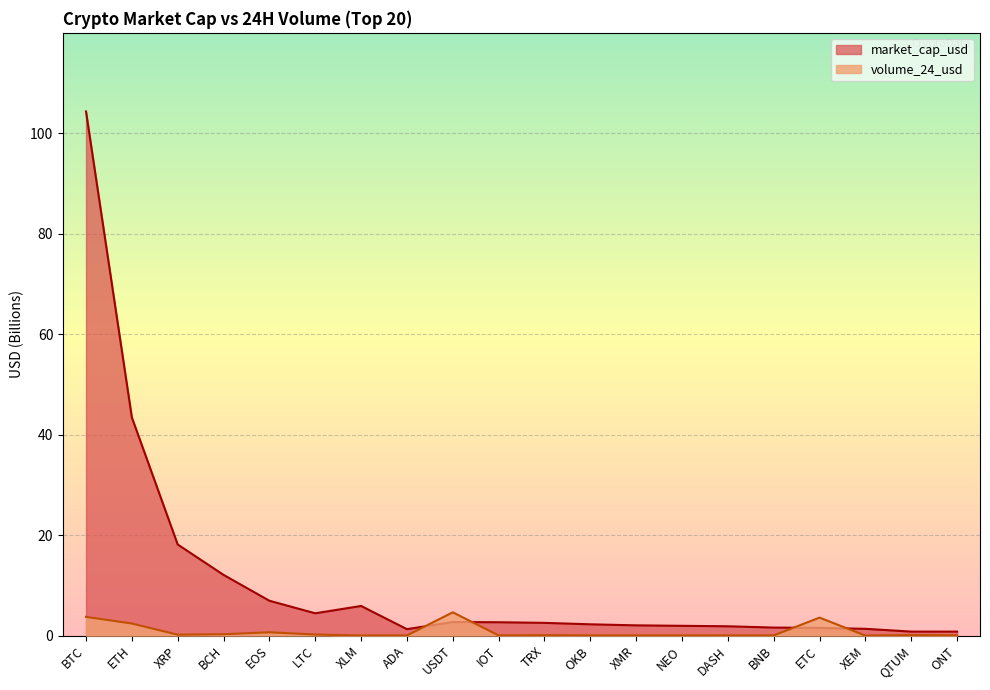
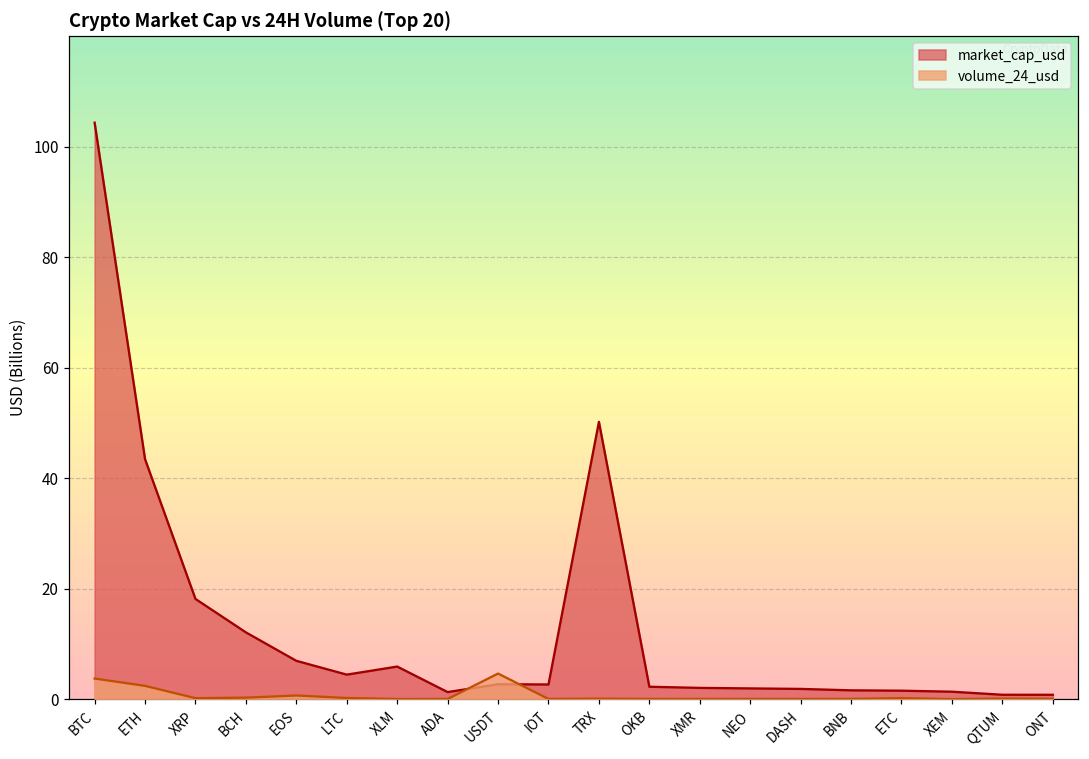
market_cap_usd, TRX: 3 -> 50
volume_24_usd, ETC: 4 -> 0
